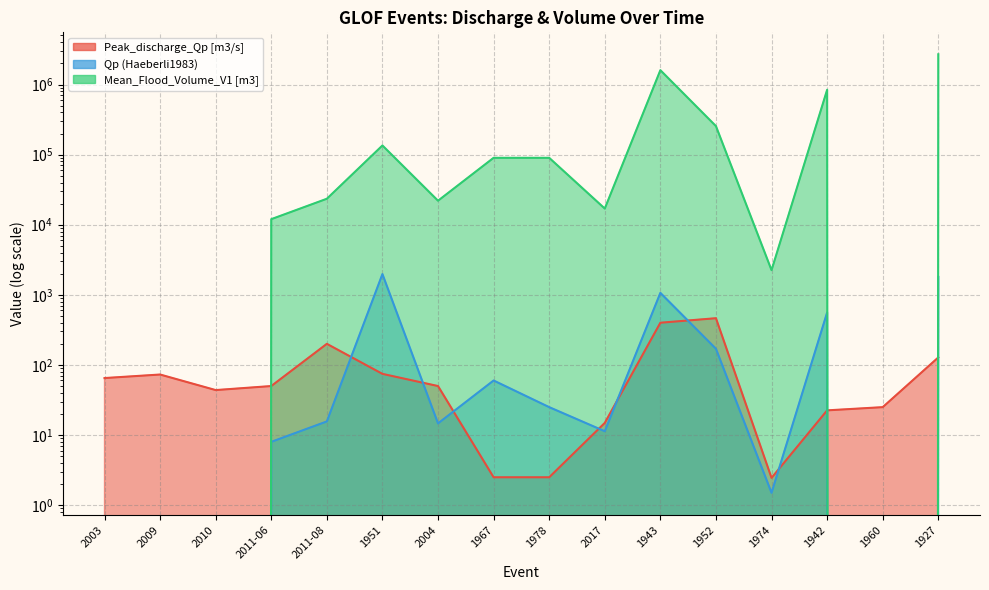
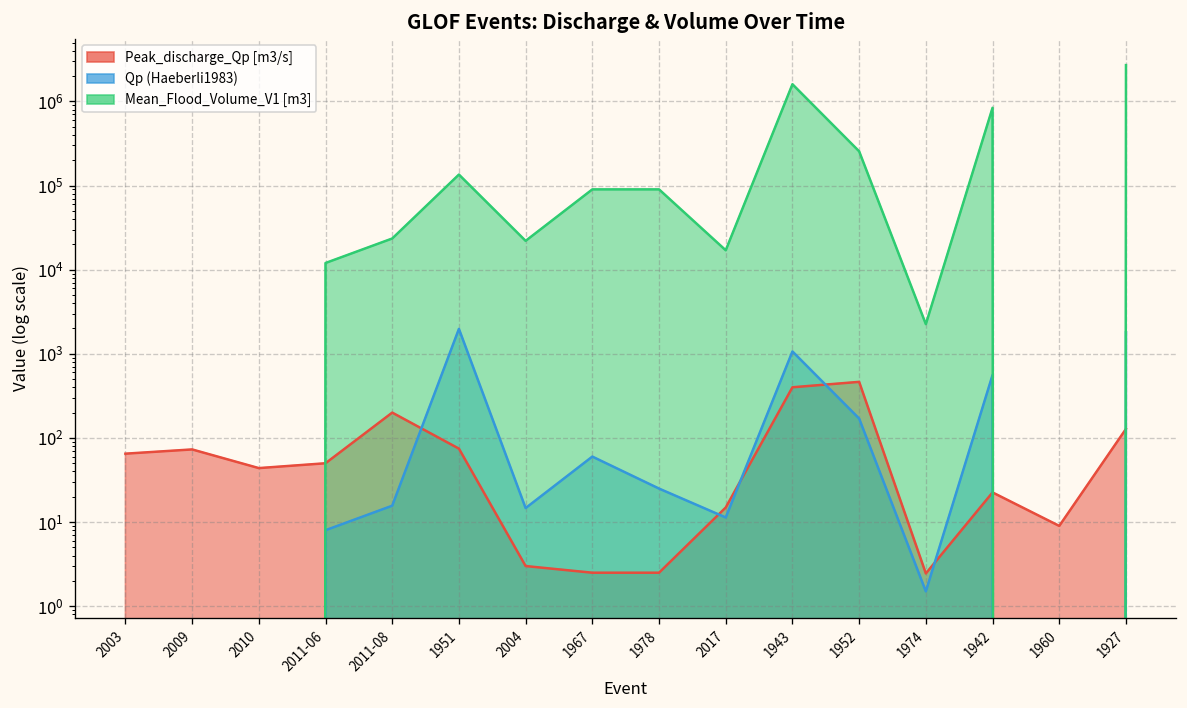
Peak_discharge_Qp [m3/s], 2004: 50 -> 3
Peak_discharge_Qp [m3/s], 1960: 25 -> 9
